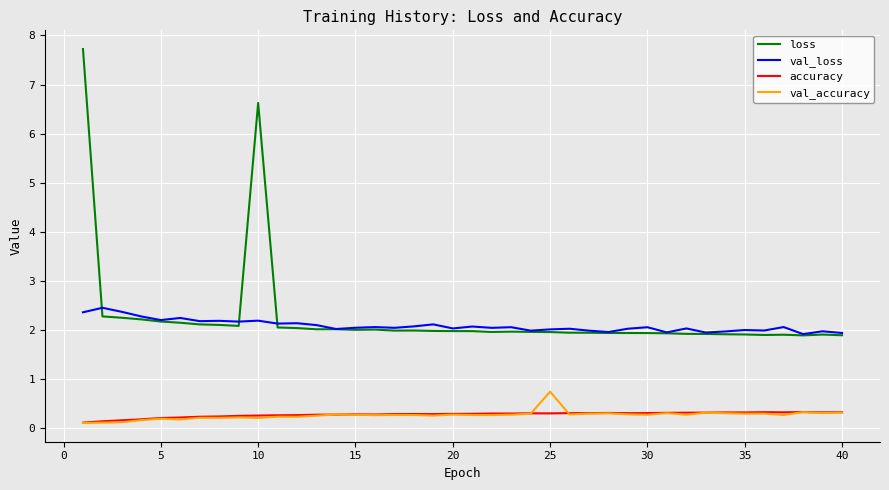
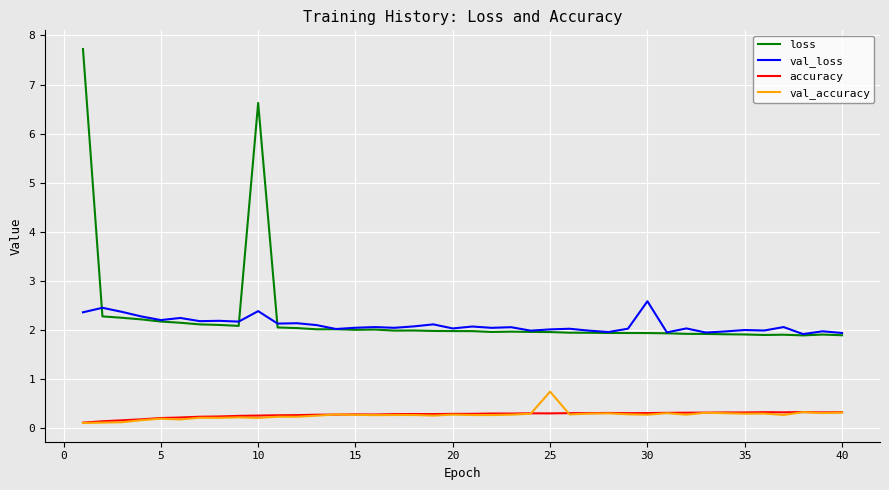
val_loss, 10: 2.2 -> 2.4
val_loss, 30: 2.1 -> 2.6
